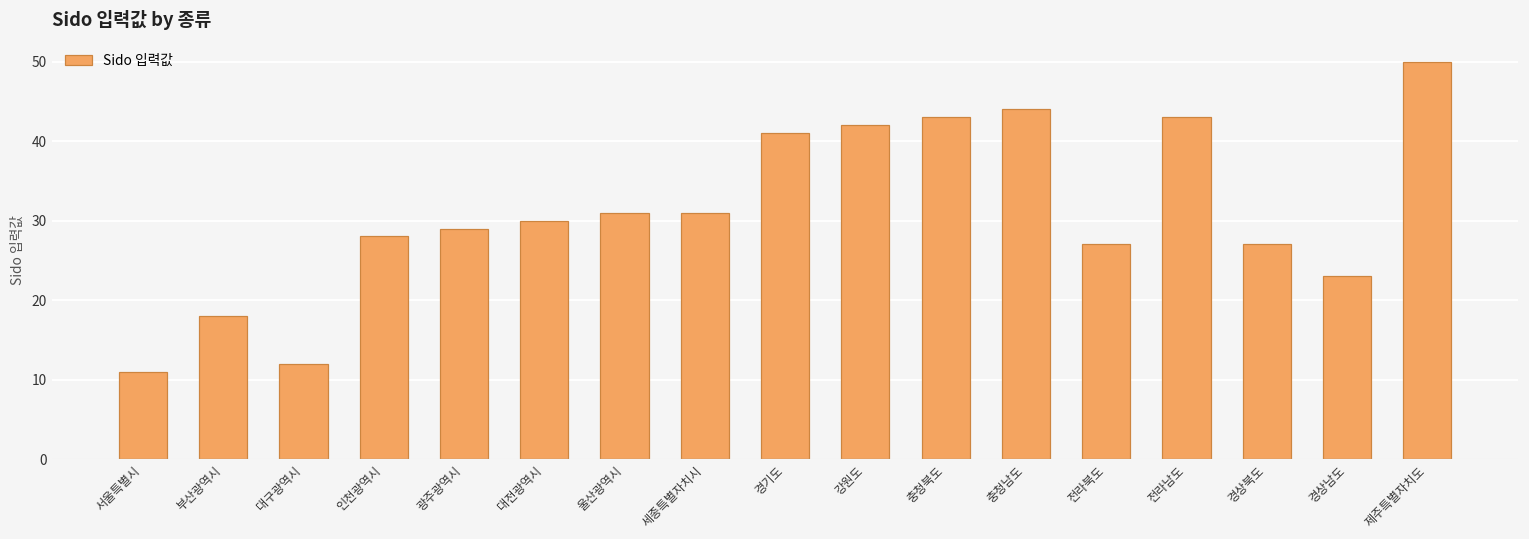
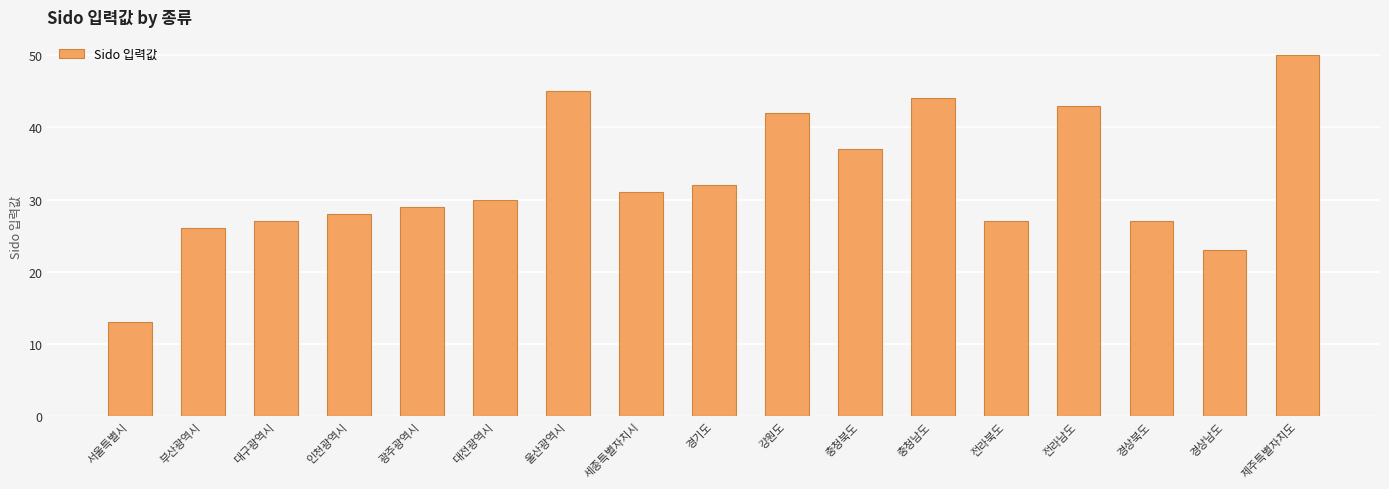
서울특별시: 11 -> 13
부산광역시: 18 -> 26
대구광역시: 12 -> 27
울산광역시: 31 -> 45
경기도: 41 -> 32
충청북도: 43 -> 37
